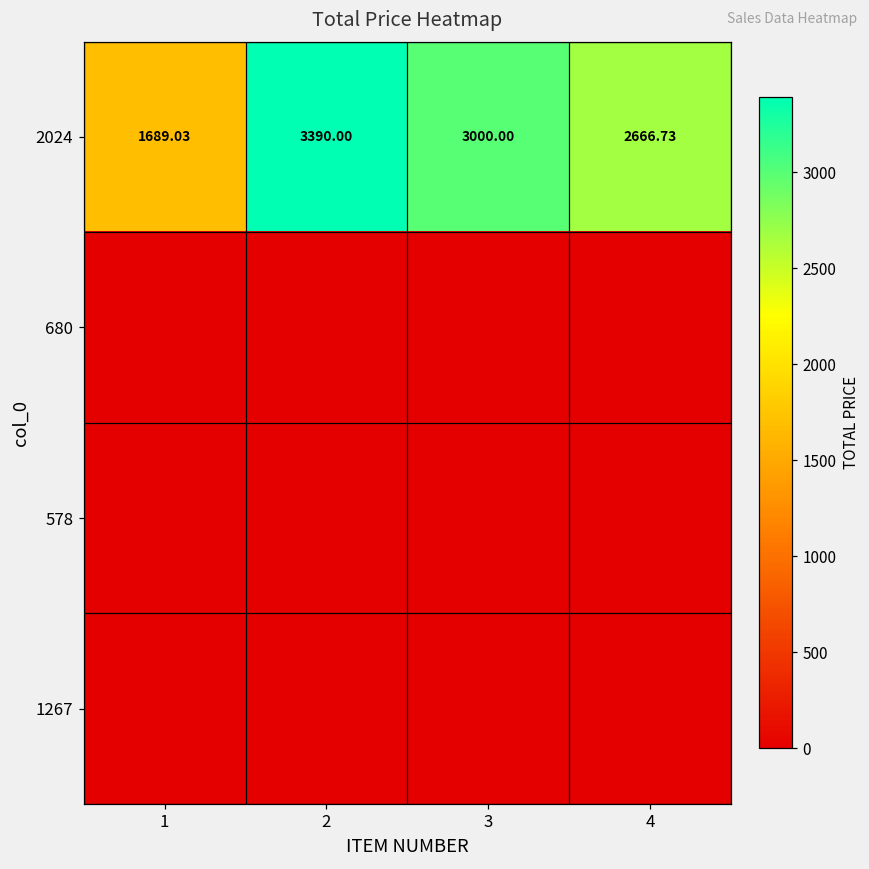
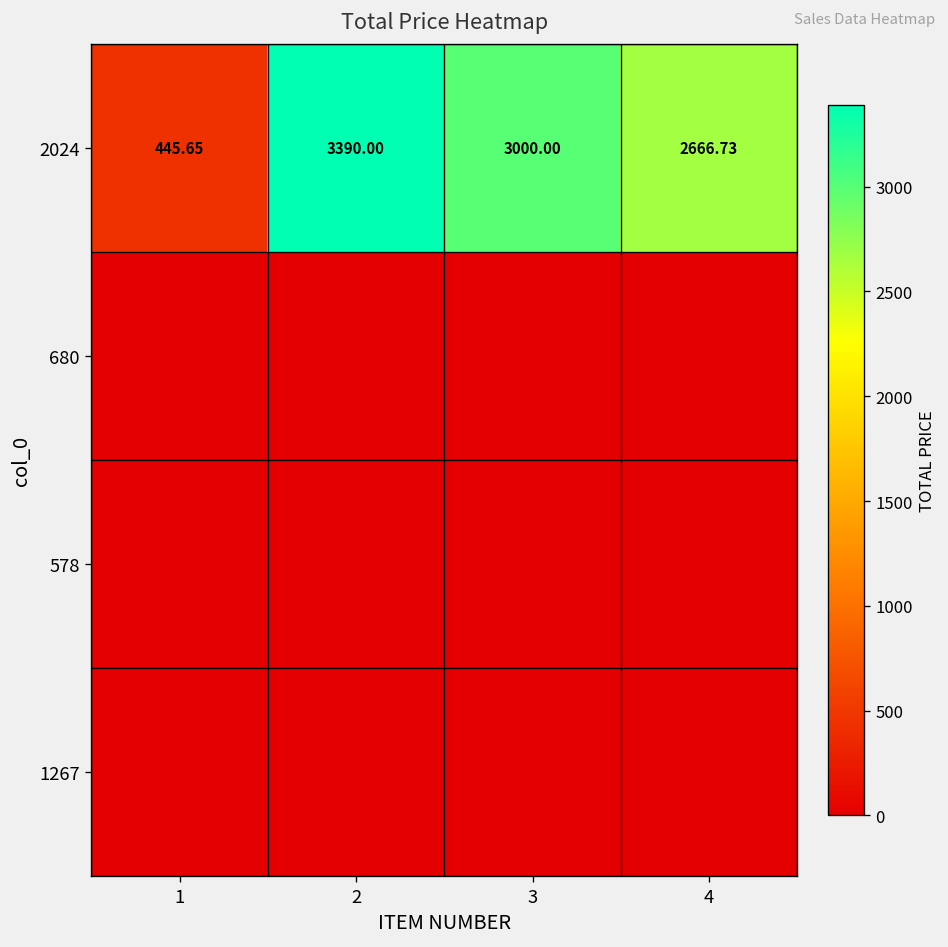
2024, 1: 1689.03 -> 445.65
